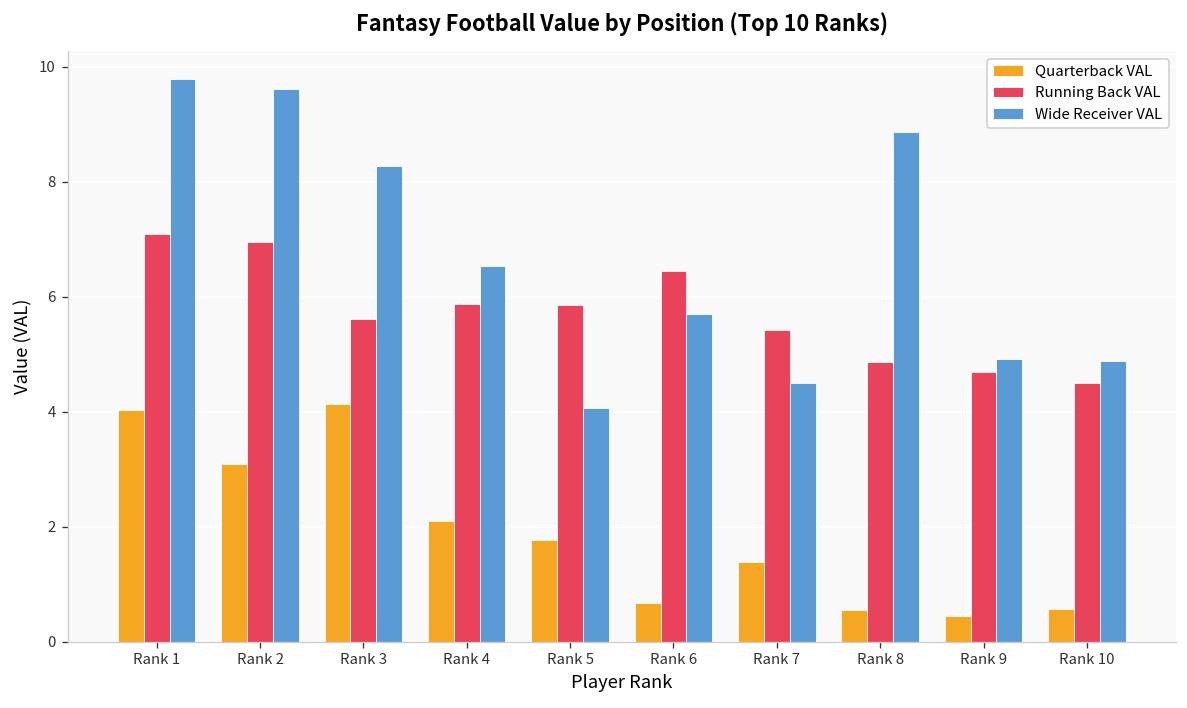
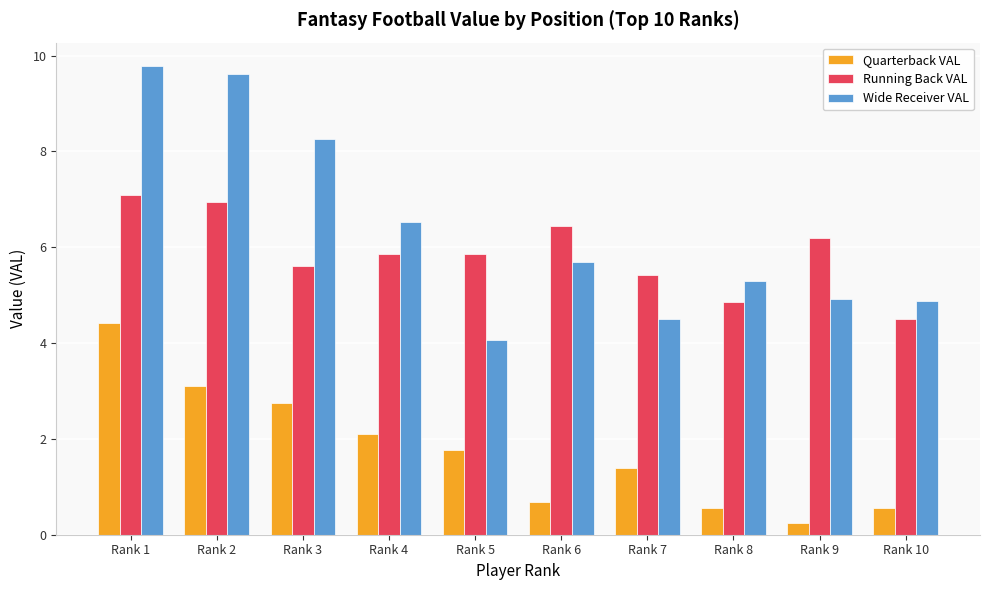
Quarterback VAL, Rank 1: 4.0 -> 4.4
Quarterback VAL, Rank 3: 4.1 -> 2.8
Wide Receiver VAL, Rank 8: 8.9 -> 5.3
Quarterback VAL, Rank 9: 0.5 -> 0.3
Running Back VAL, Rank 9: 4.7 -> 6.2
